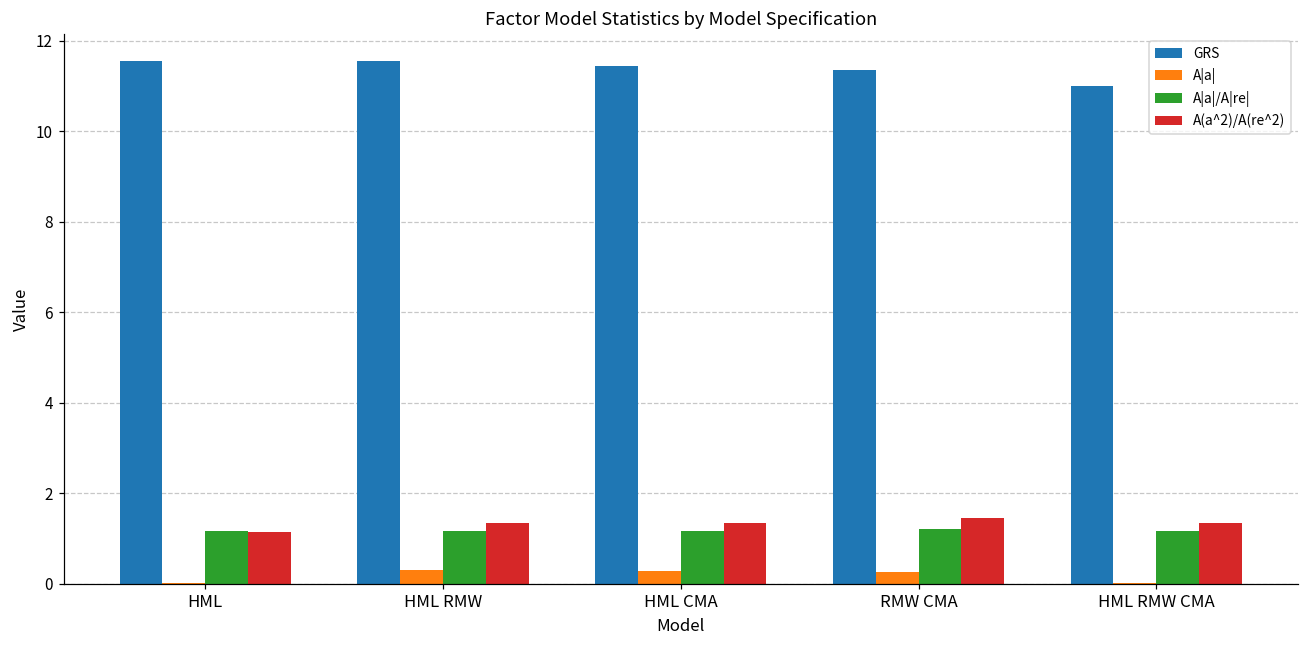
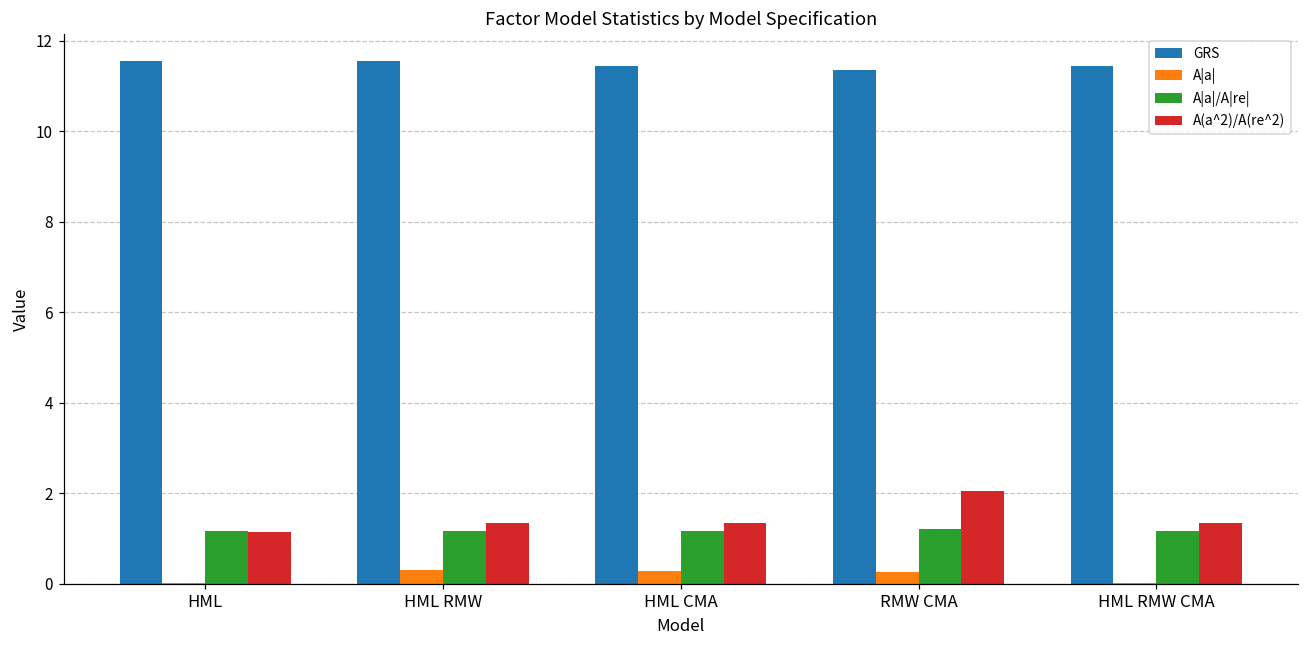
A(a^2)/A(re^2), RMW CMA: 1.5 -> 2.0
GRS, HML RMW CMA: 11.0 -> 11.4
